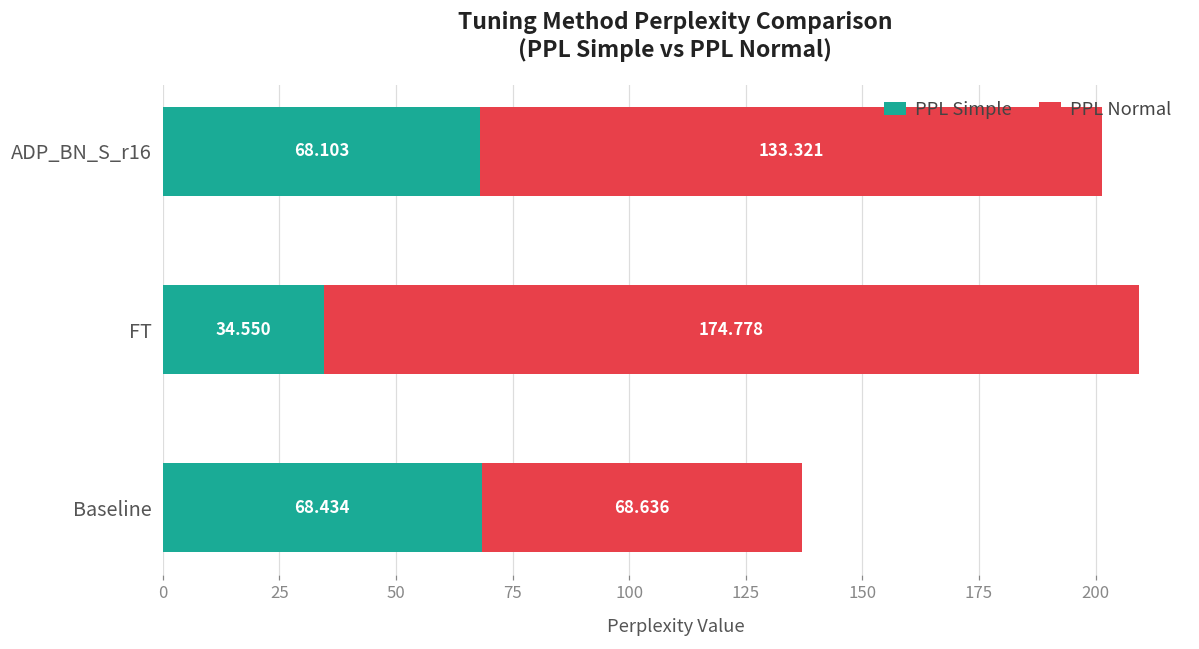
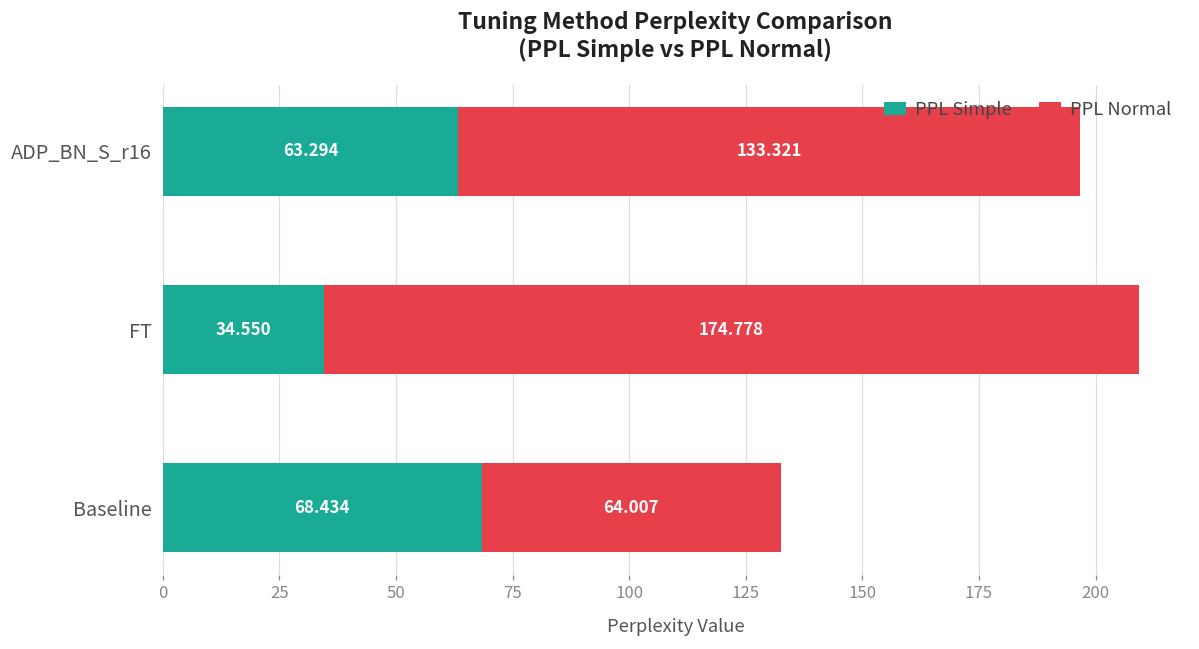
PPL Simple, ADP_BN_S_r16: 68.103 -> 63.294
PPL Normal, Baseline: 68.636 -> 64.007
